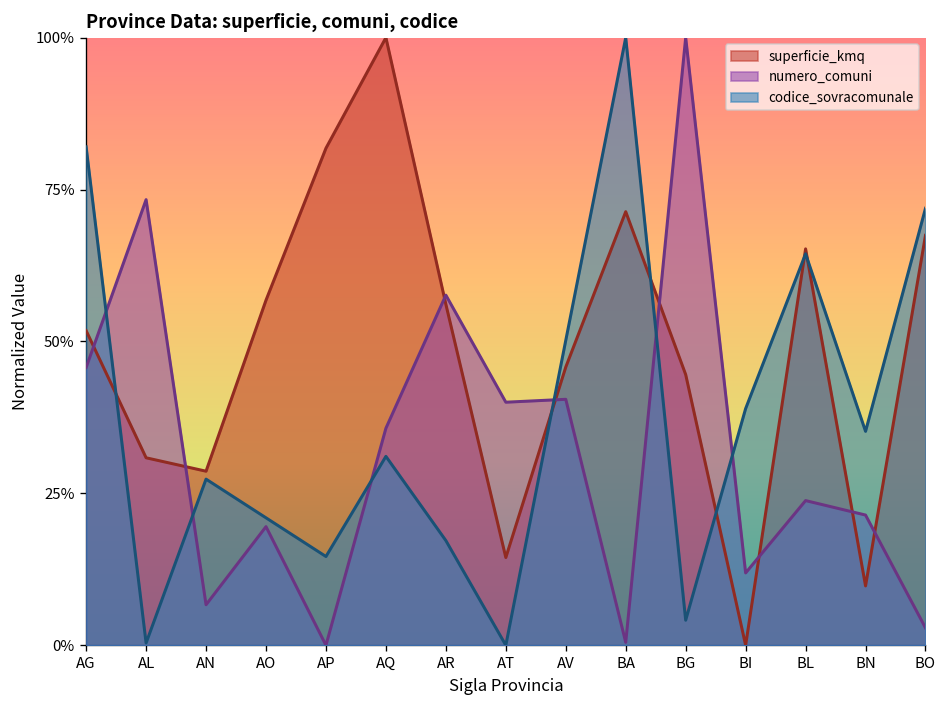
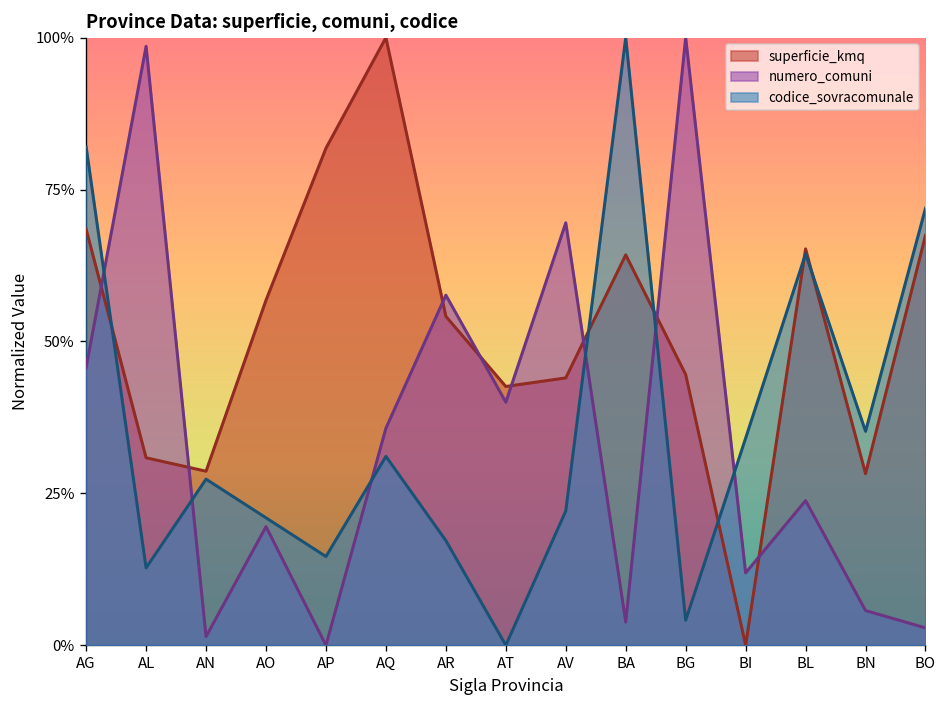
superficie_kmq, AG: 52% -> 68%
numero_comuni, AL: 73% -> 99%
codice_sovracomunale, AL: 0% -> 13%
numero_comuni, AN: 7% -> 1%
superficie_kmq, AR: 56% -> 54%
superficie_kmq, AT: 14% -> 43%
superficie_kmq, AV: 46% -> 44%
numero_comuni, AV: 40% -> 70%
codice_sovracomunale, AV: 50% -> 22%
superficie_kmq, BA: 71% -> 64%
numero_comuni, BA: 0% -> 4%
codice_sovracomunale, BI: 39% -> 34%
superficie_kmq, BN: 10% -> 28%
numero_comuni, BN: 21% -> 6%
